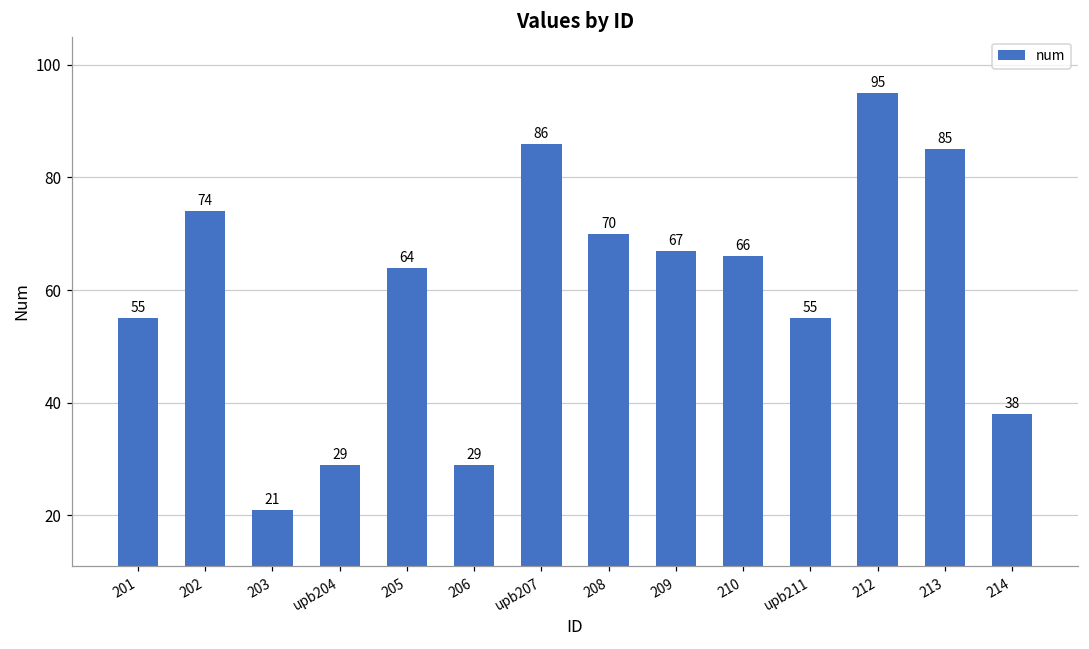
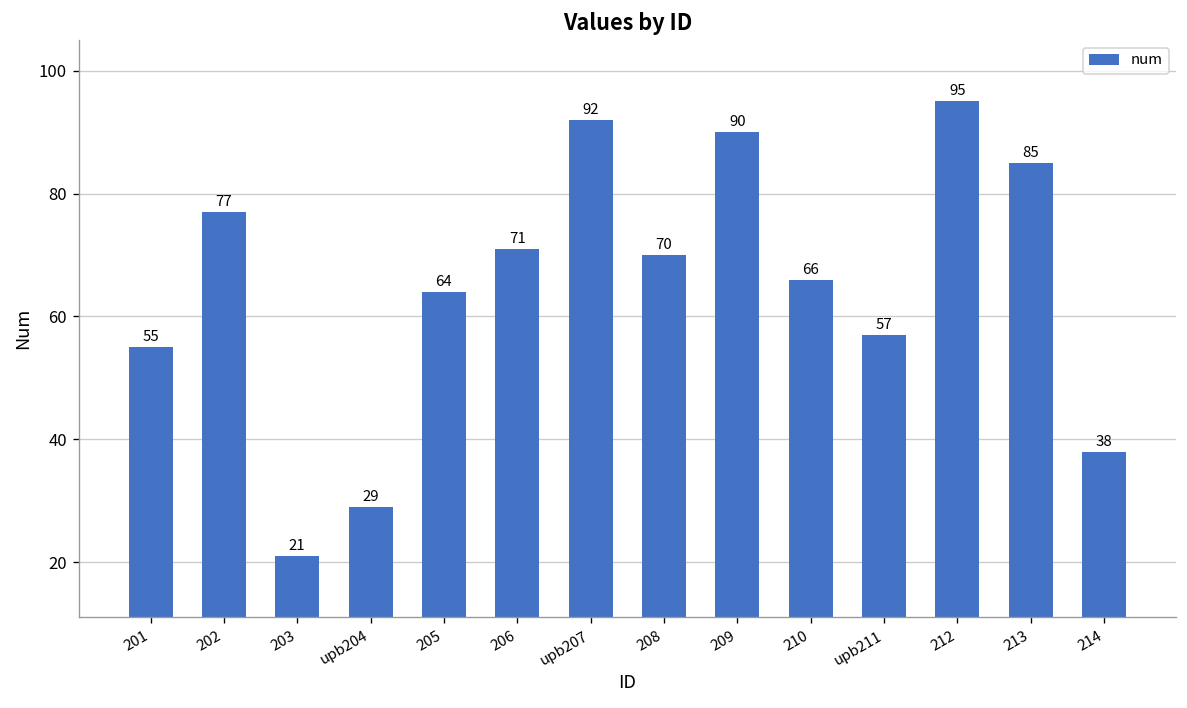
202: 74 -> 77
206: 29 -> 71
upb207: 86 -> 92
209: 67 -> 90
upb211: 55 -> 57
